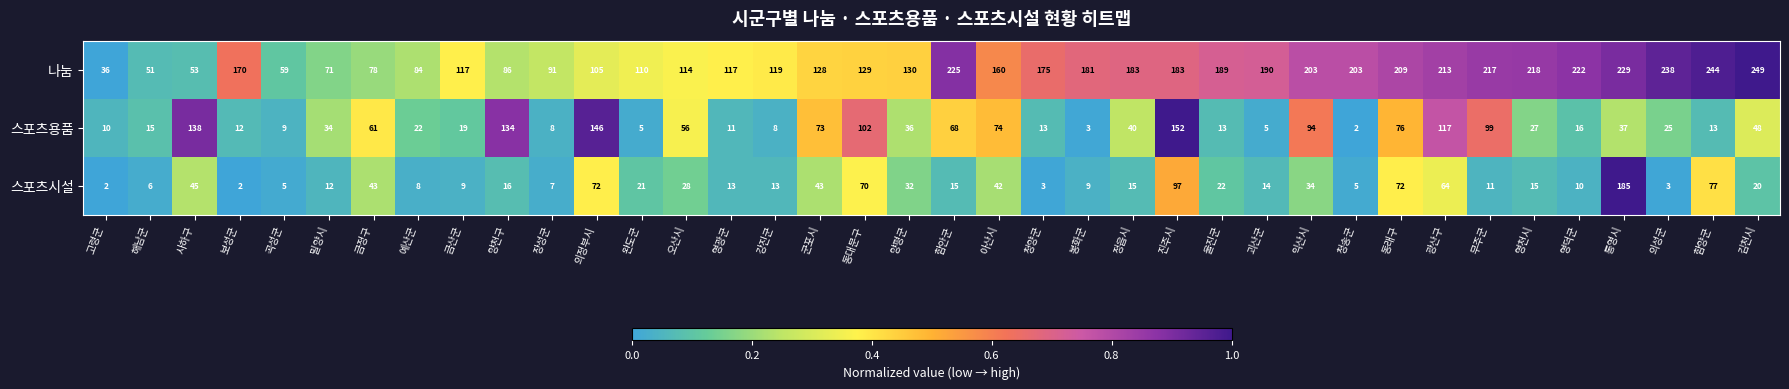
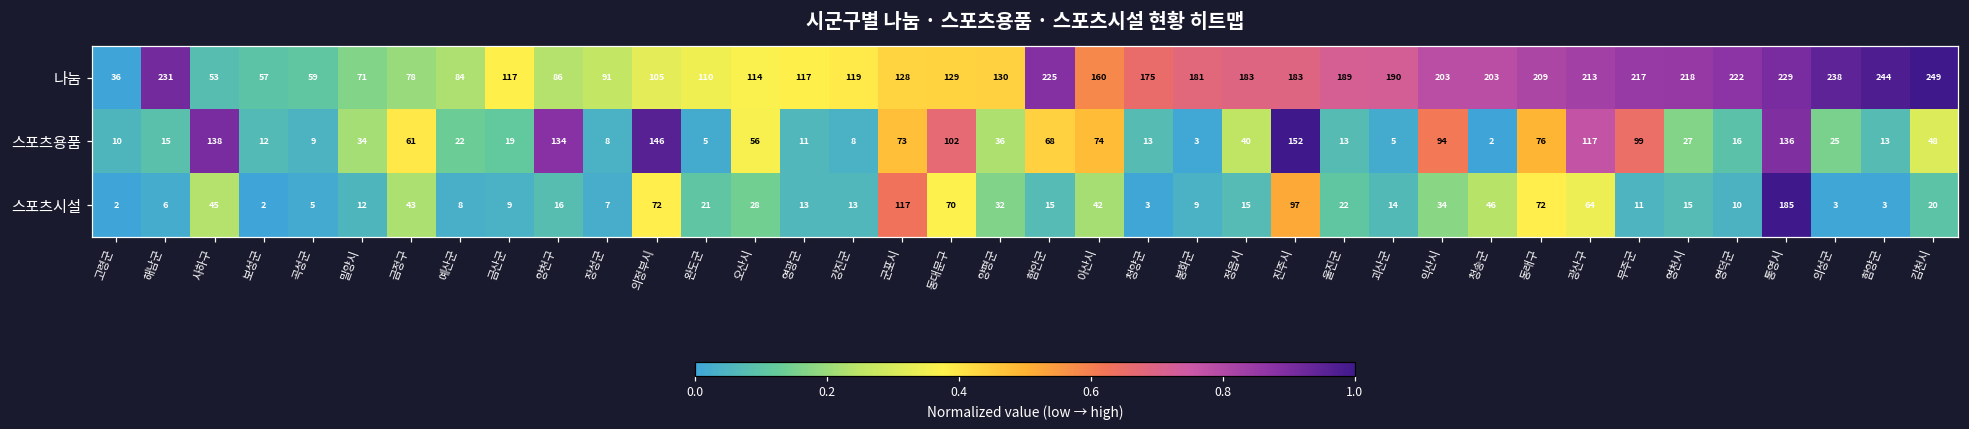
나눔, 해남군: 51 -> 231
나눔, 보성군: 170 -> 57
스포츠용품, 통영시: 37 -> 136
스포츠시설, 군포시: 43 -> 117
스포츠시설, 청송군: 5 -> 46
스포츠시설, 함양군: 77 -> 3
